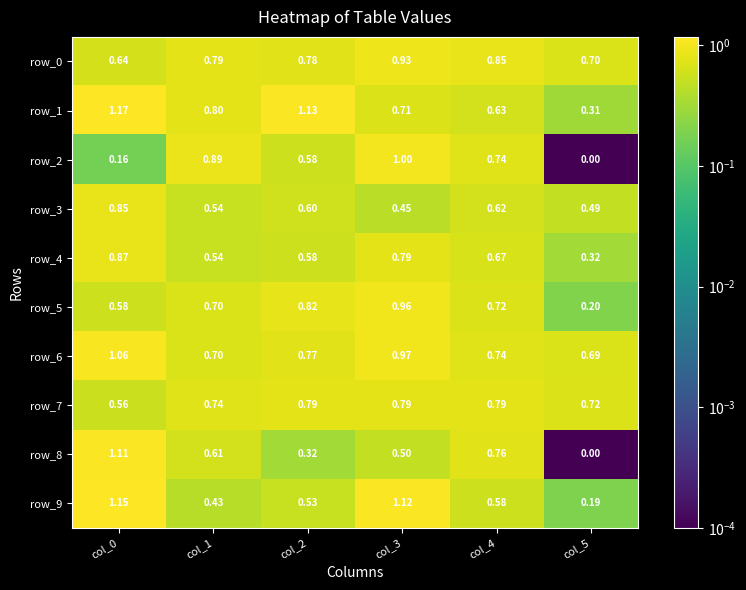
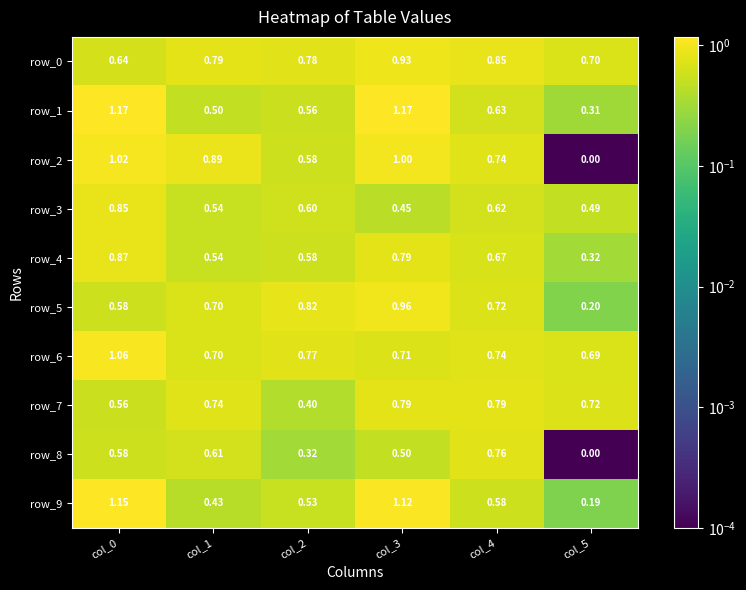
row_1, col_1: 0.80 -> 0.50
row_1, col_2: 1.13 -> 0.56
row_1, col_3: 0.71 -> 1.17
row_2, col_0: 0.16 -> 1.02
row_6, col_3: 0.97 -> 0.71
row_7, col_2: 0.79 -> 0.40
row_8, col_0: 1.11 -> 0.58
